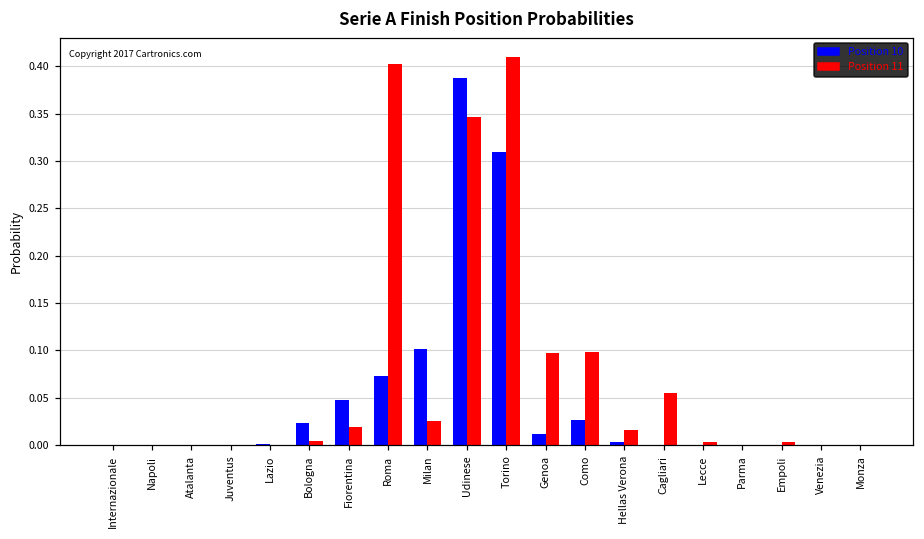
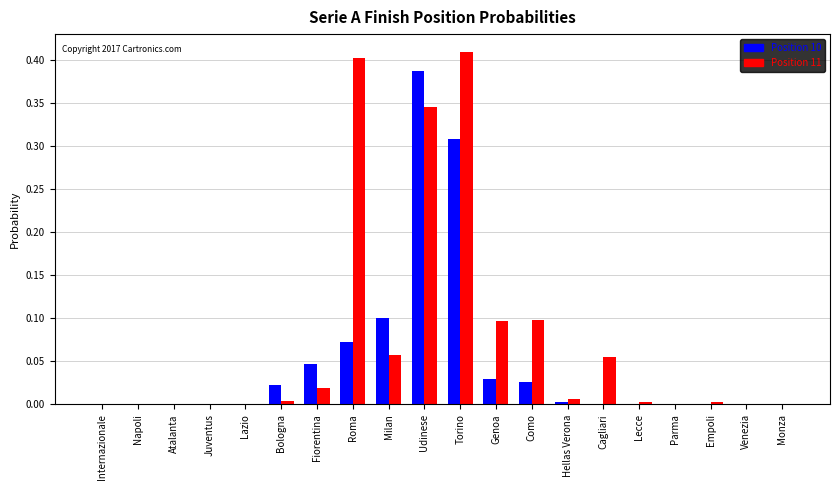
Position 11, Milan: 0.03 -> 0.06
Position 10, Genoa: 0.01 -> 0.03
Position 11, Hellas Verona: 0.02 -> 0.01
